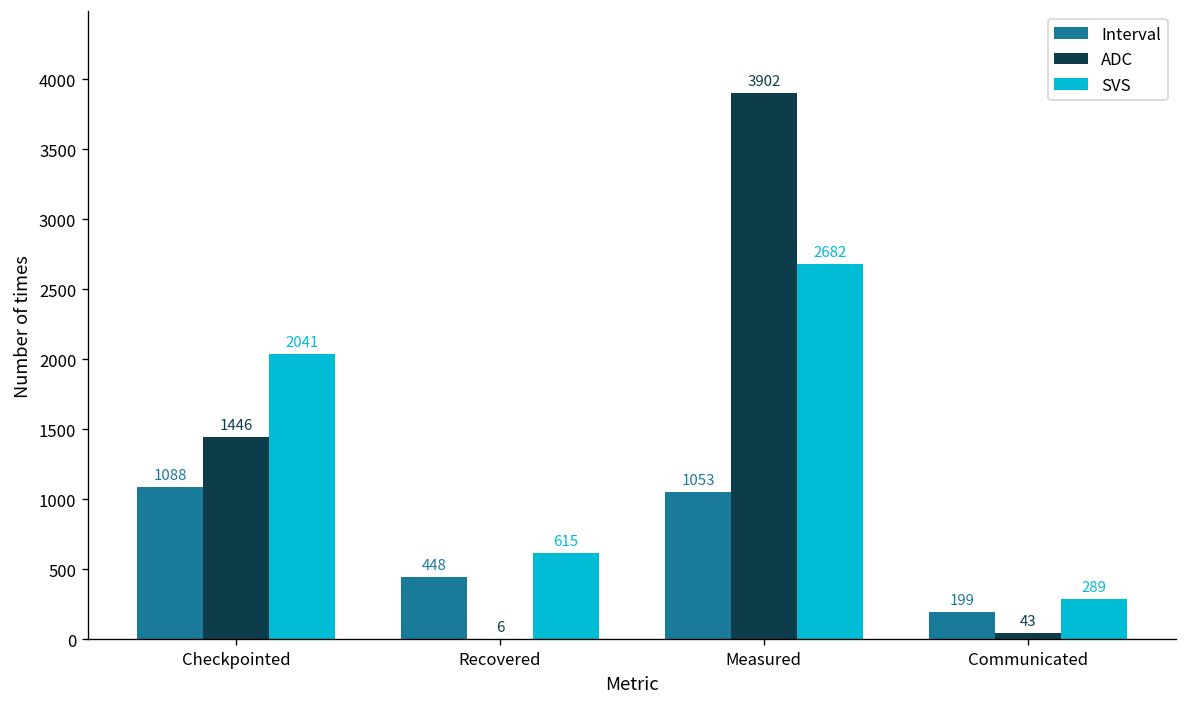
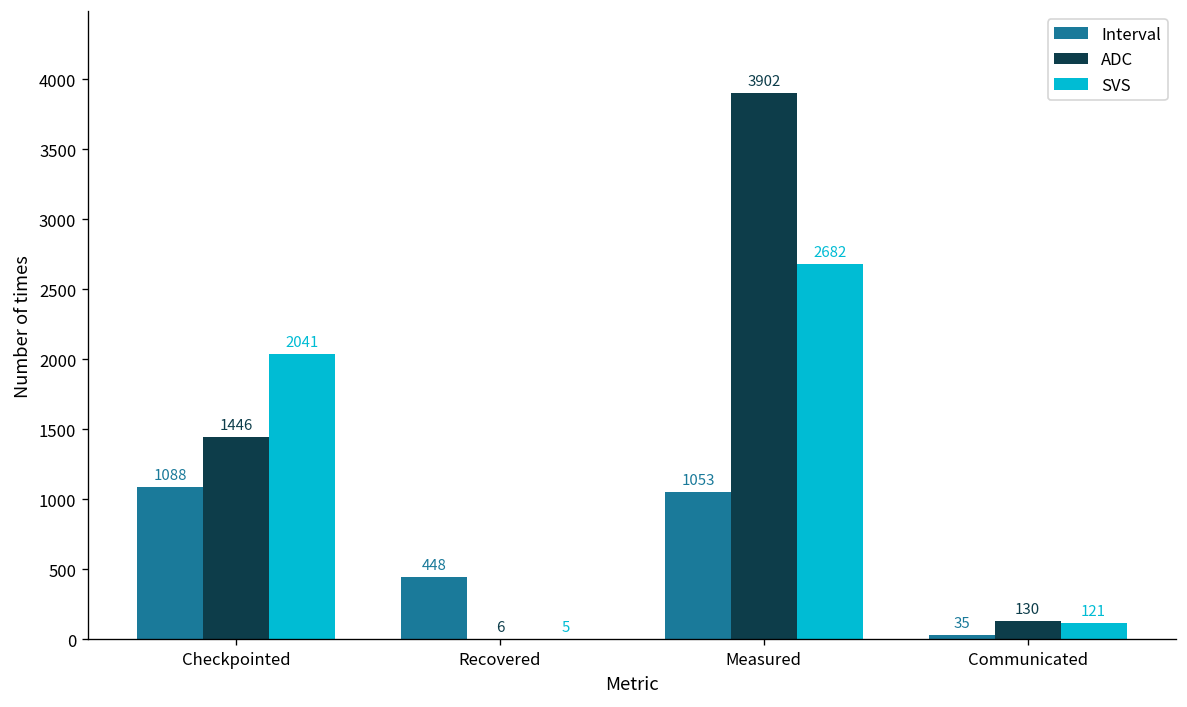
SVS, Recovered: 615 -> 5
Interval, Communicated: 199 -> 35
ADC, Communicated: 43 -> 130
SVS, Communicated: 289 -> 121
